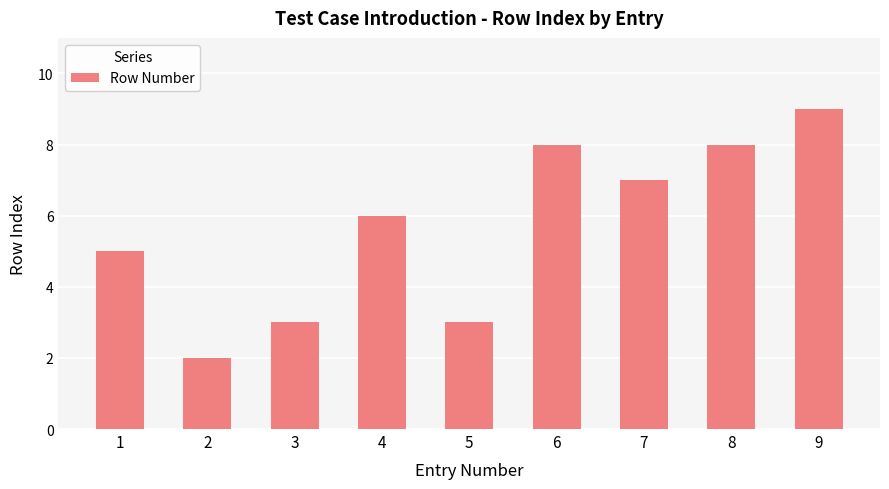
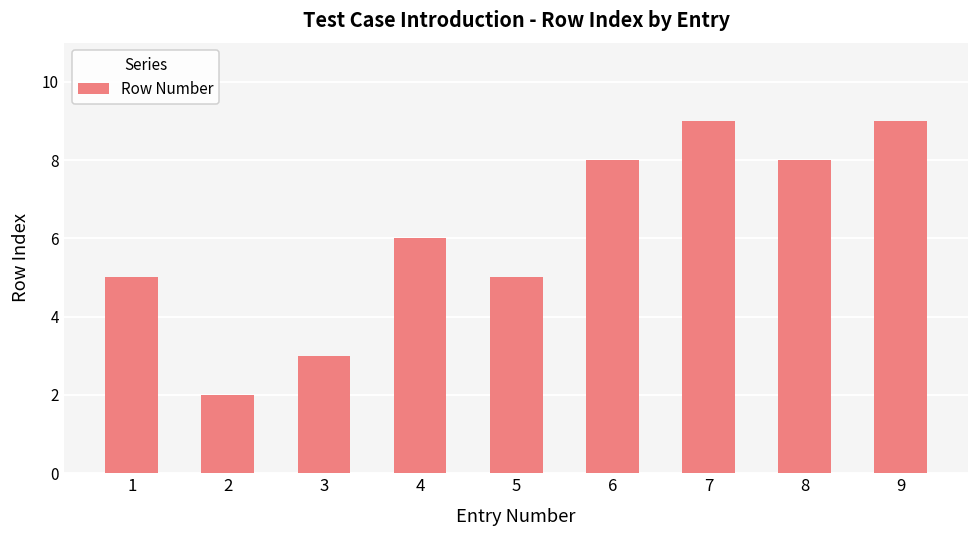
5: 3 -> 5
7: 7 -> 9
